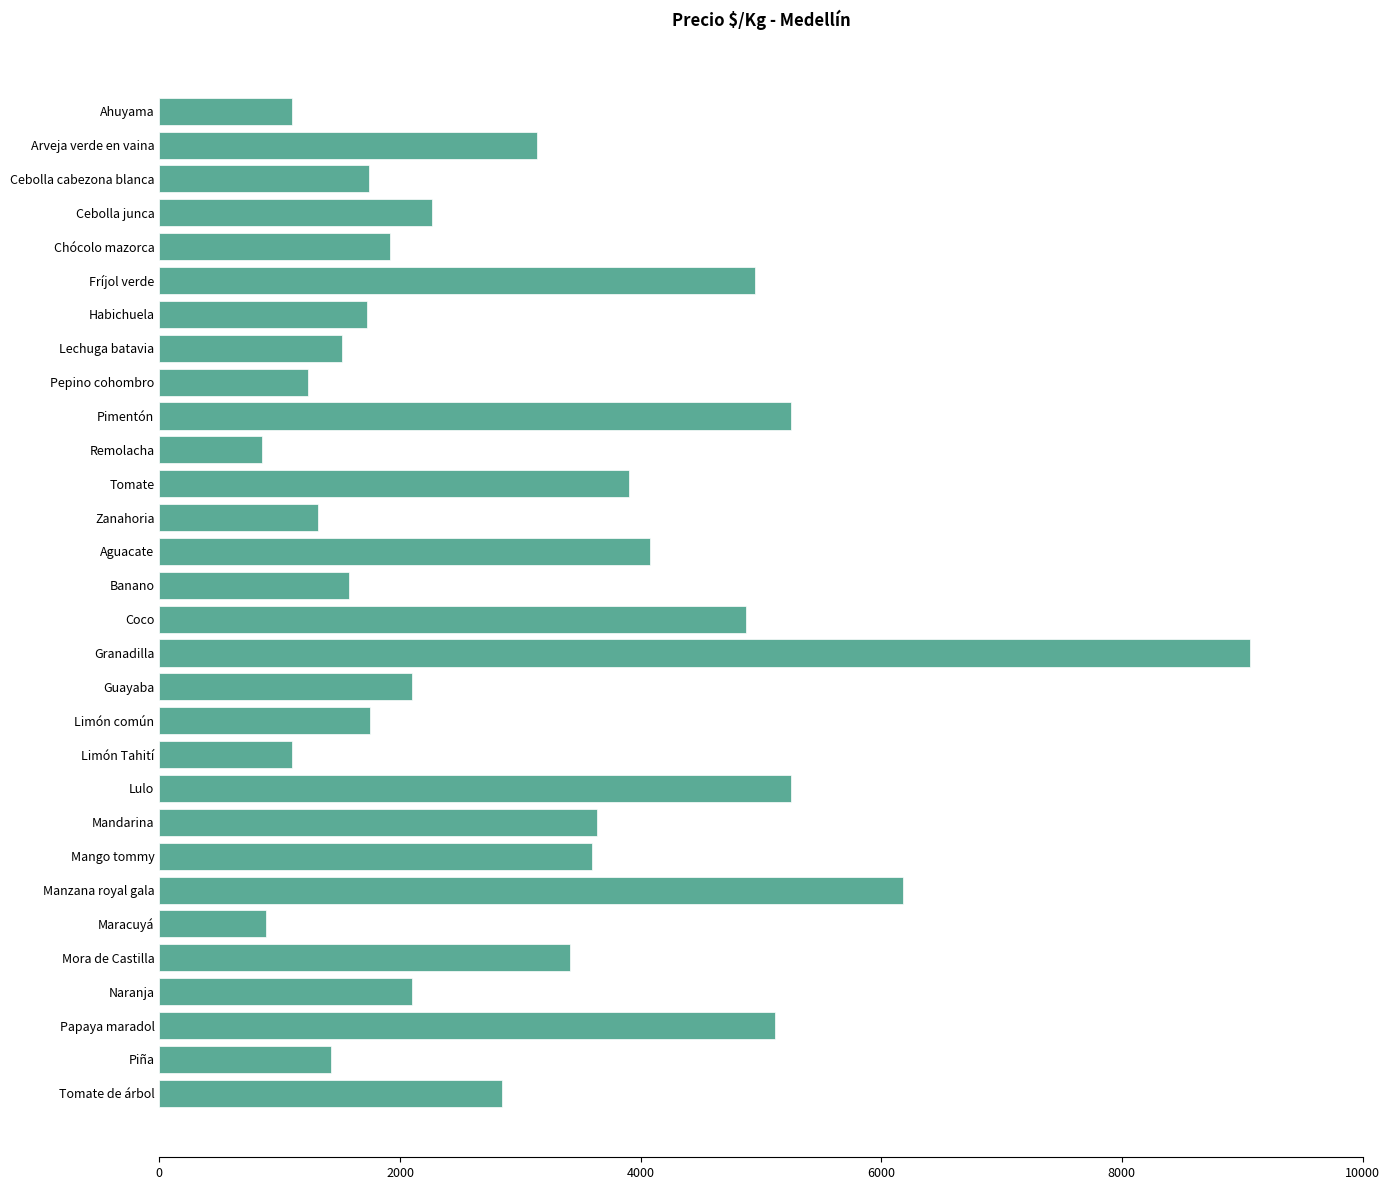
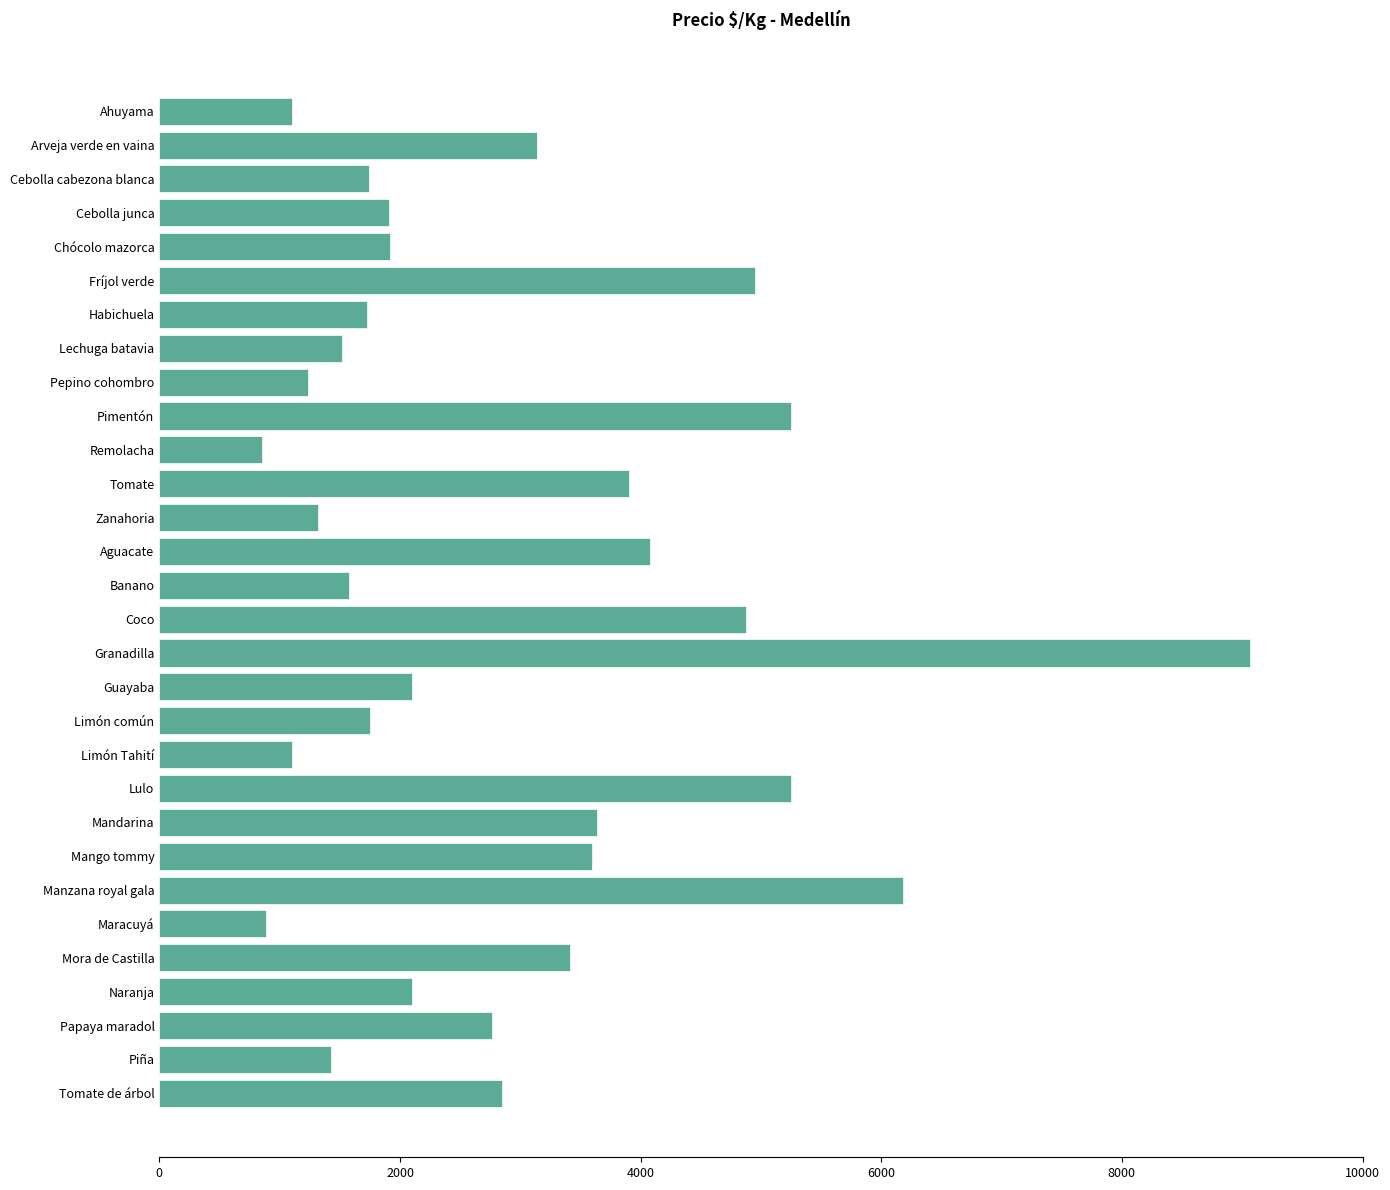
Cebolla junca: 2270 -> 1910
Papaya maradol: 5120 -> 2760
